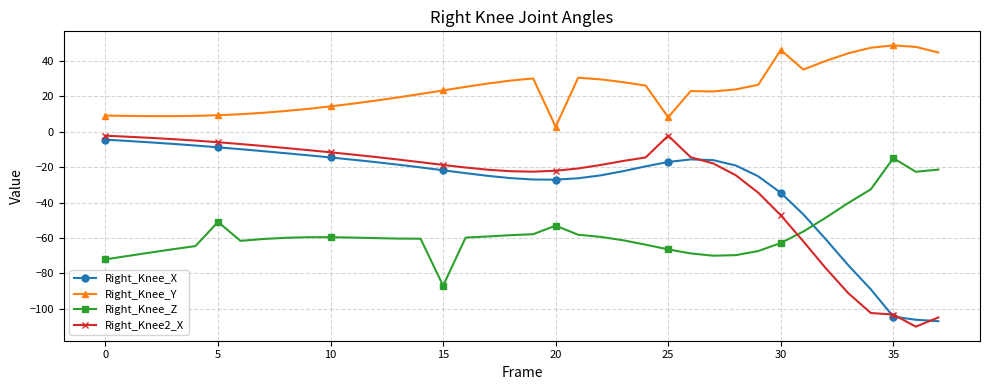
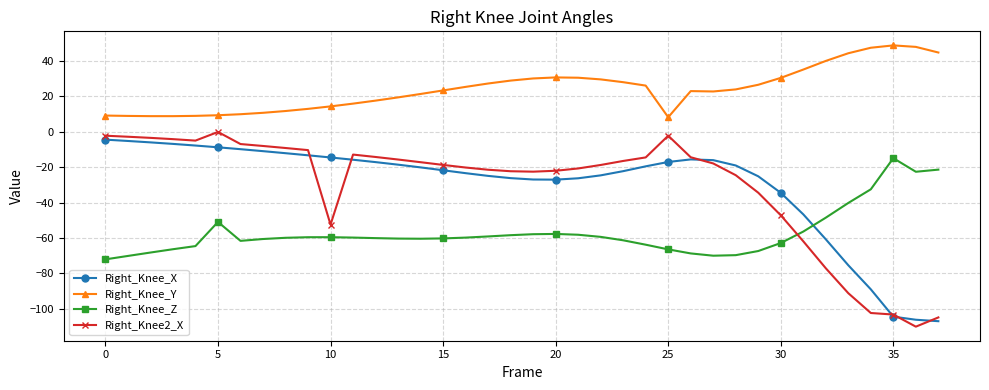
Right_Knee2_X, 5: -6 -> 0
Right_Knee2_X, 10: -12 -> -52
Right_Knee_Z, 15: -87 -> -60
Right_Knee_Y, 20: 3 -> 31
Right_Knee_Z, 20: -53 -> -58
Right_Knee_Y, 30: 46 -> 30
